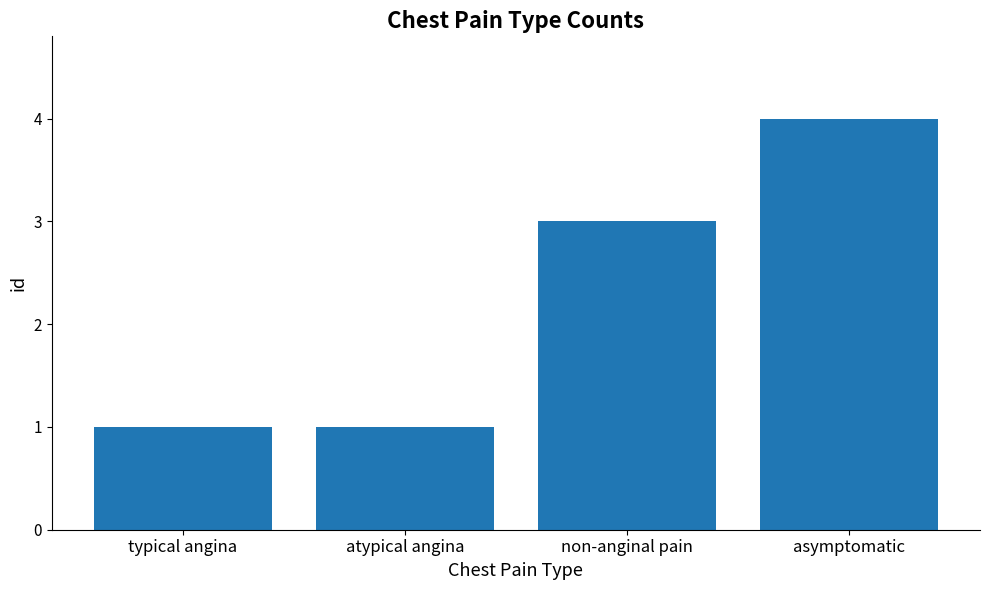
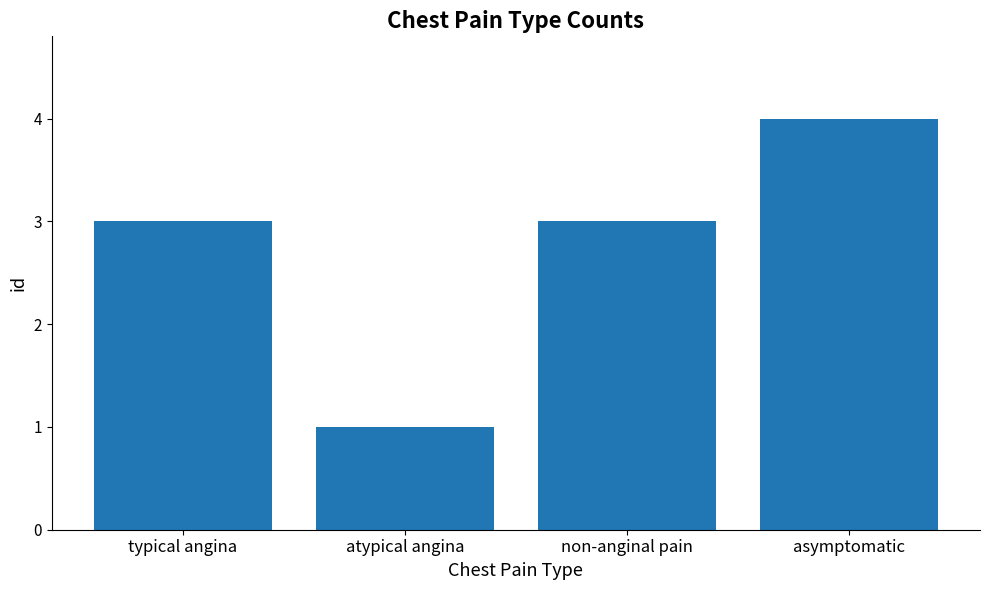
typical angina: 1 -> 3
